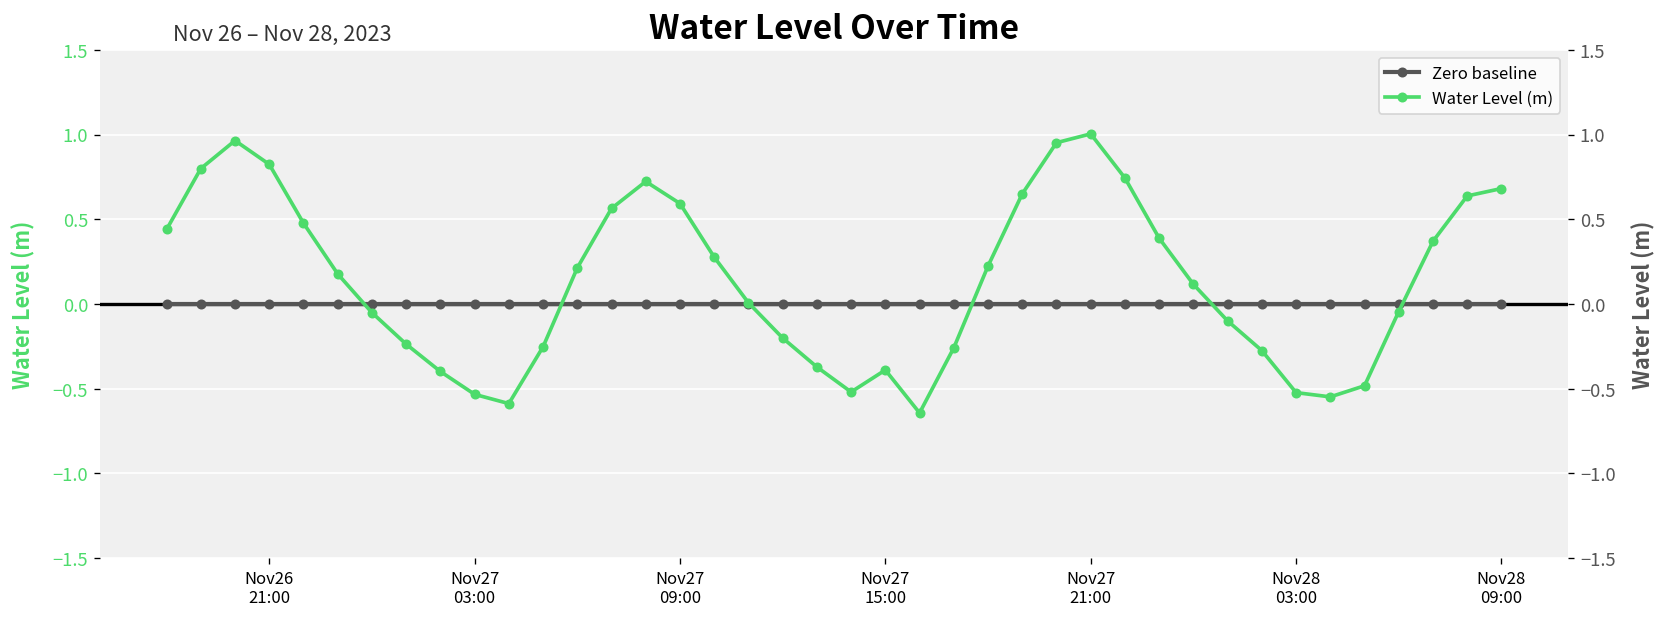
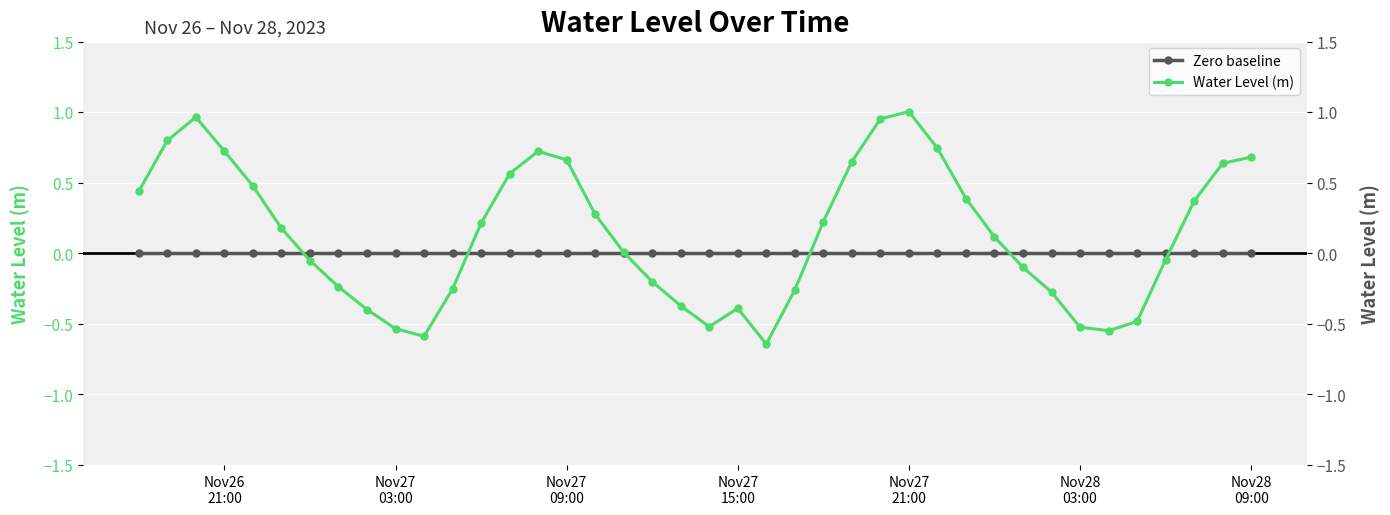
Water Level (m), Nov26 21:00: 0.82 -> 0.72
Water Level (m), Nov27 09:00: 0.59 -> 0.66
